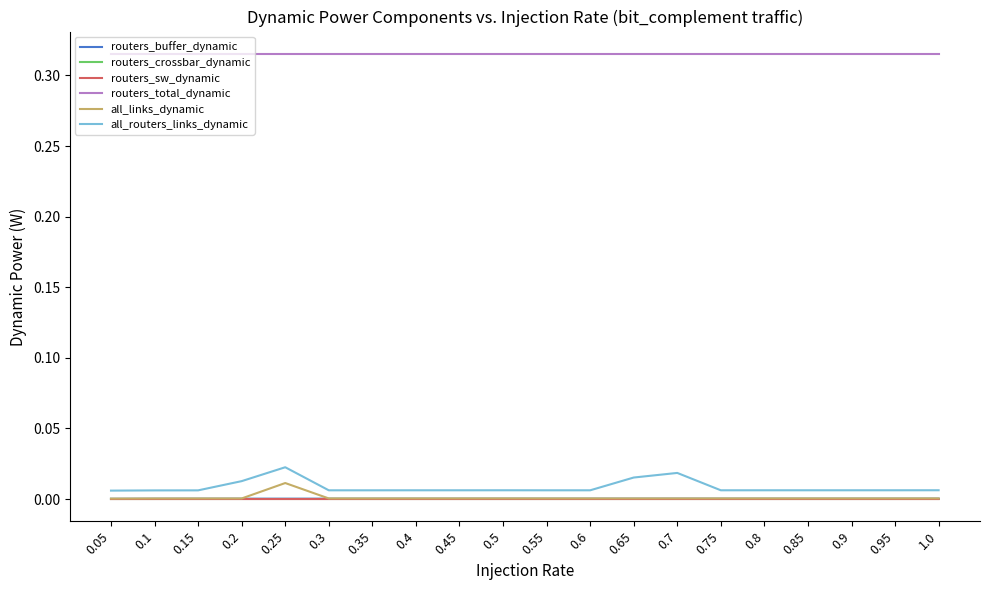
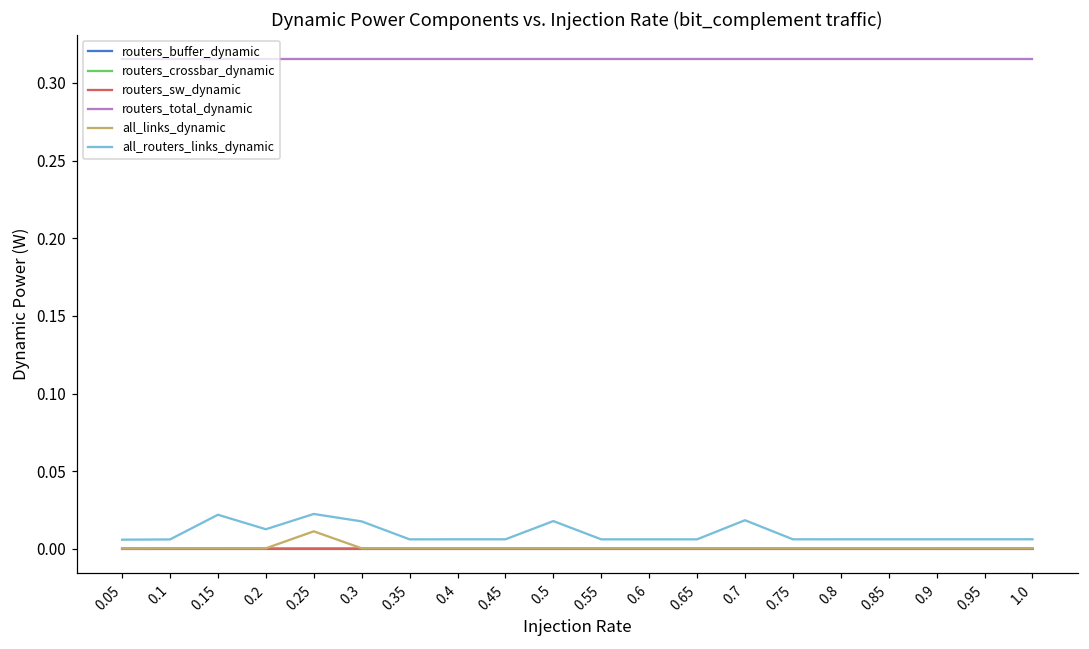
all_routers_links_dynamic, 0.15: 0.006 -> 0.022
all_routers_links_dynamic, 0.3: 0.006 -> 0.018
all_routers_links_dynamic, 0.5: 0.006 -> 0.018
all_routers_links_dynamic, 0.65: 0.015 -> 0.006
